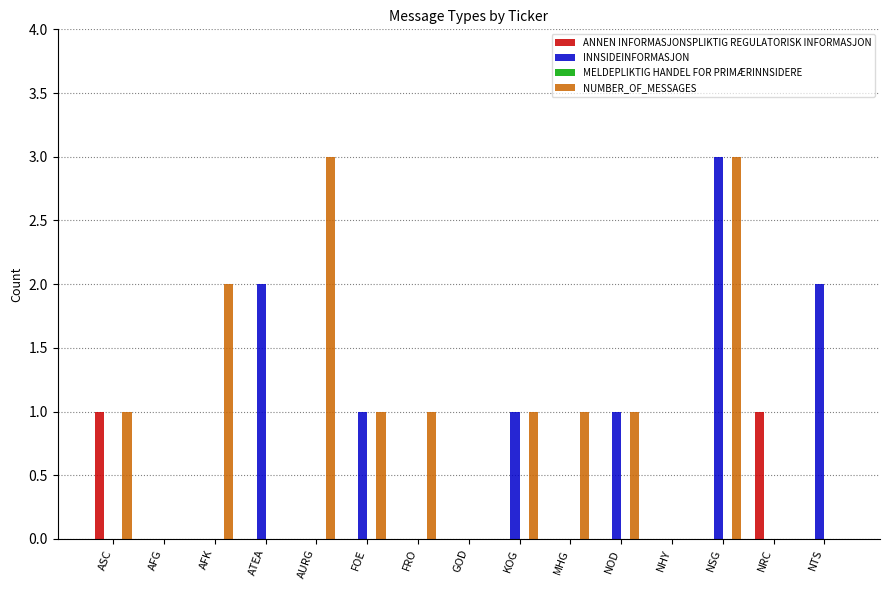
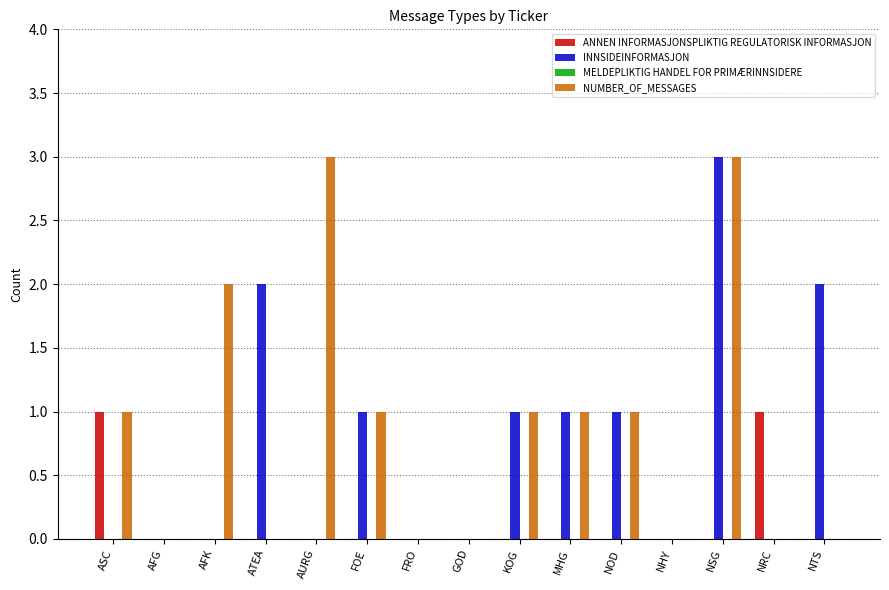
NUMBER_OF_MESSAGES, FRO: 1 -> 0
INNSIDEINFORMASJON, MHG: 0 -> 1
